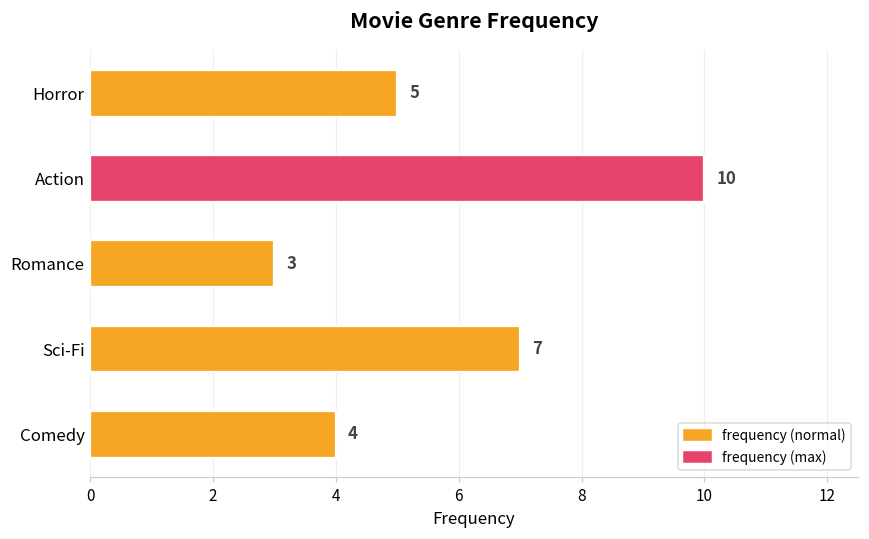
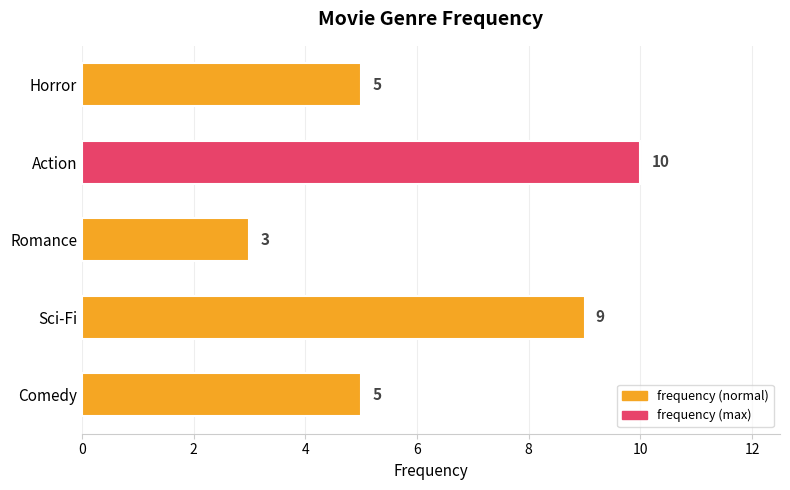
Sci-Fi: 7 -> 9
Comedy: 4 -> 5
